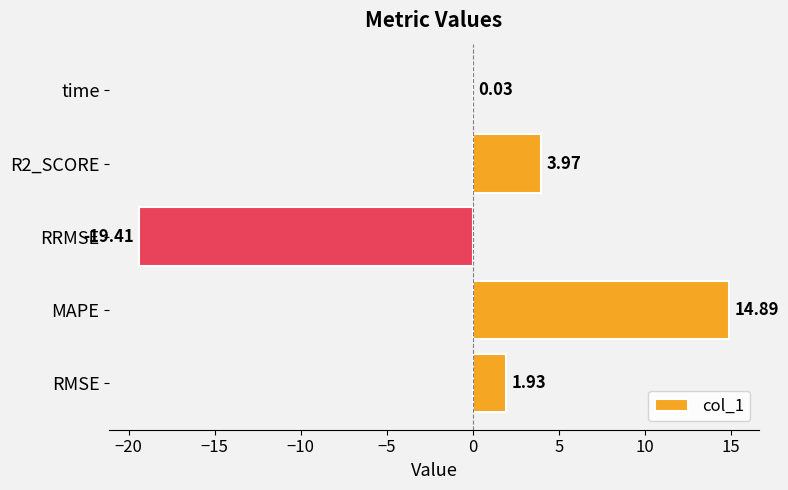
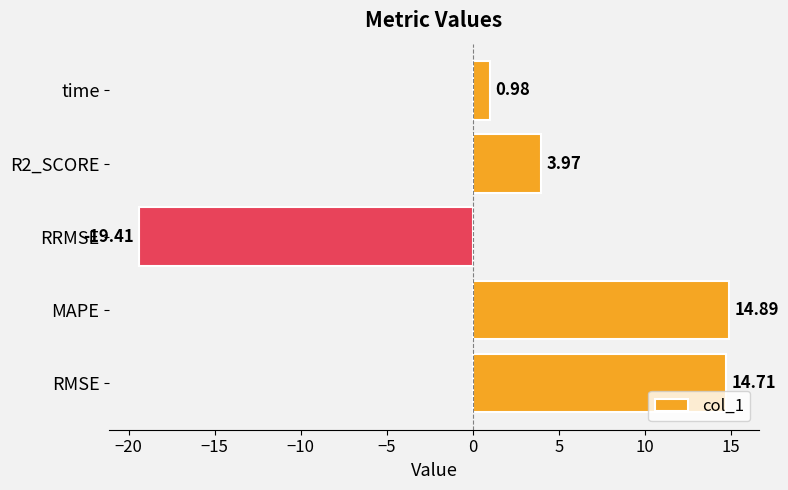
time: 0.03 -> 0.98
RMSE: 1.93 -> 14.71
